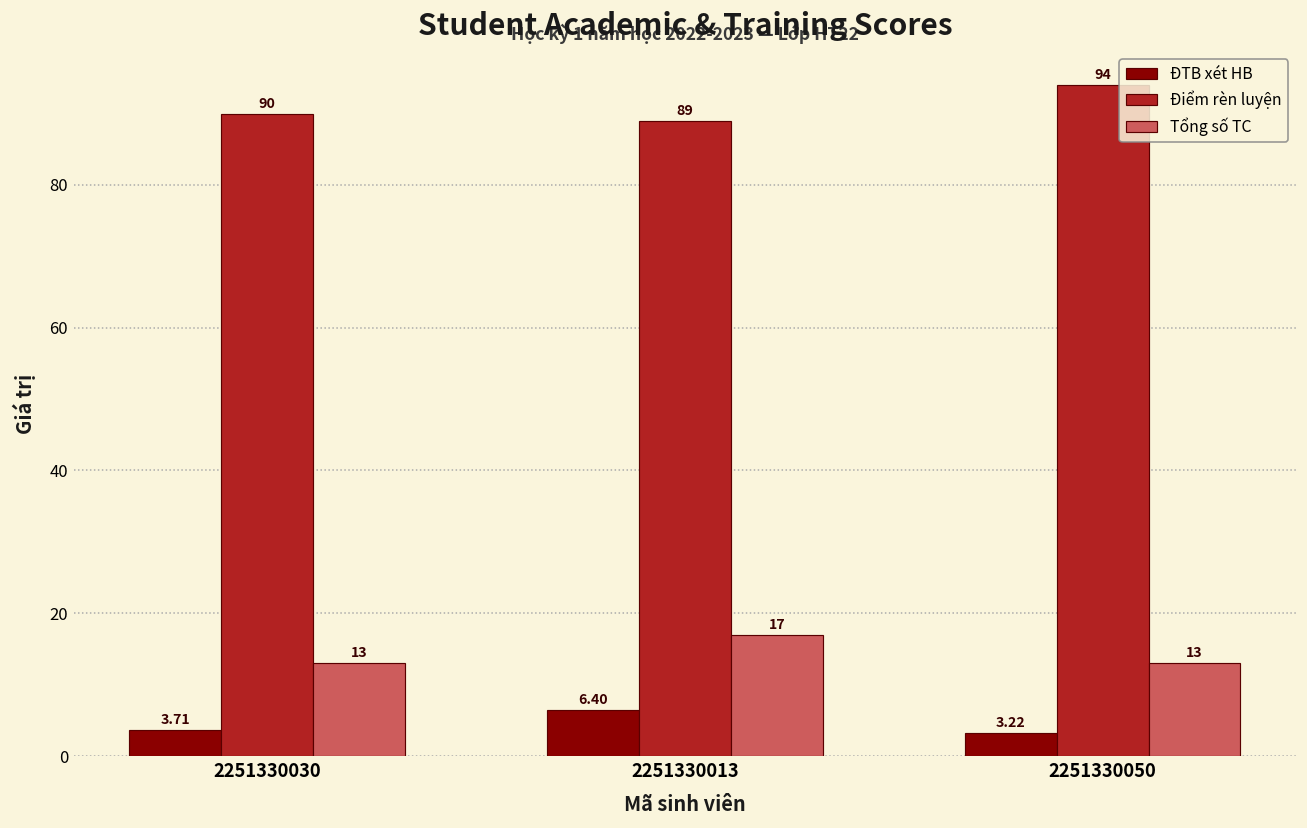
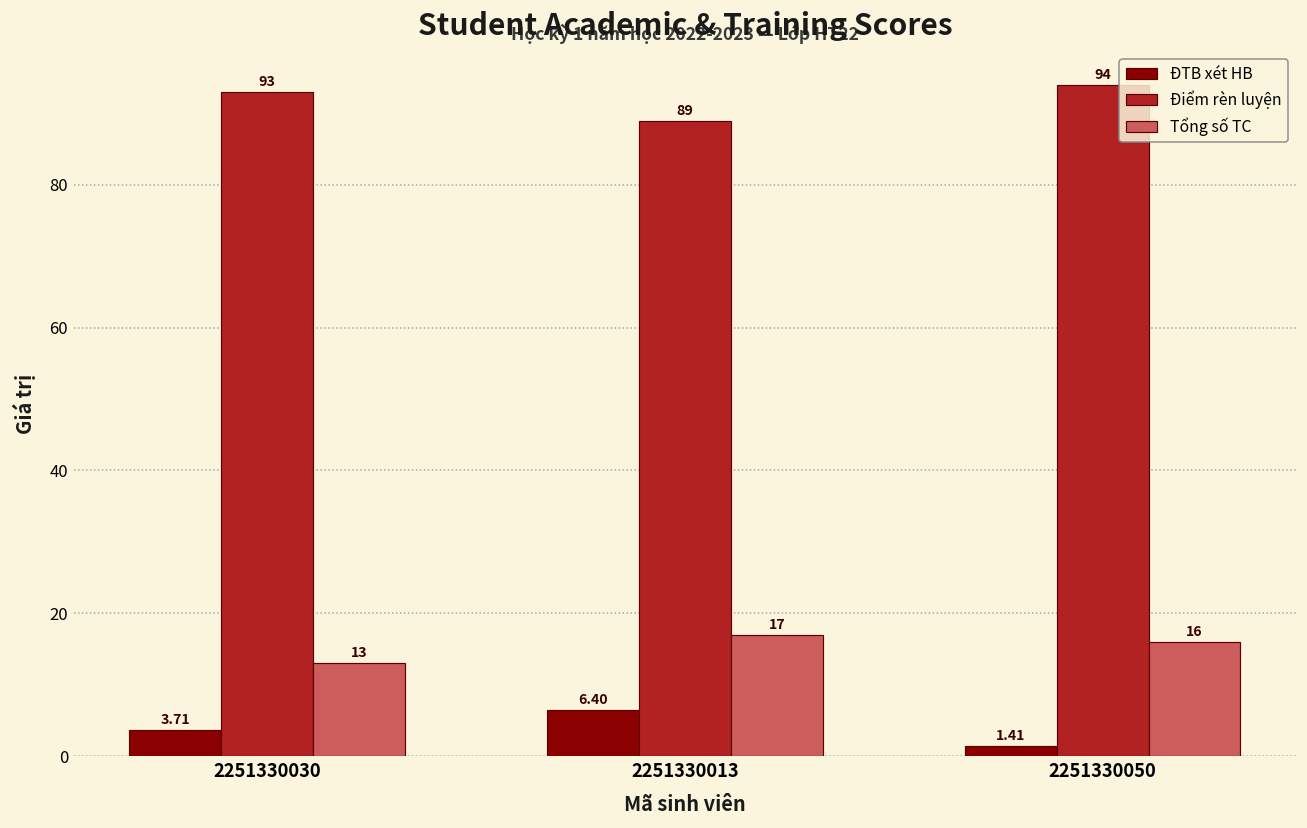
Điểm rèn luyện, 2251330030: 90 -> 93
ĐTB xét HB, 2251330050: 3.22 -> 1.41
Tổng số TC, 2251330050: 13 -> 16
